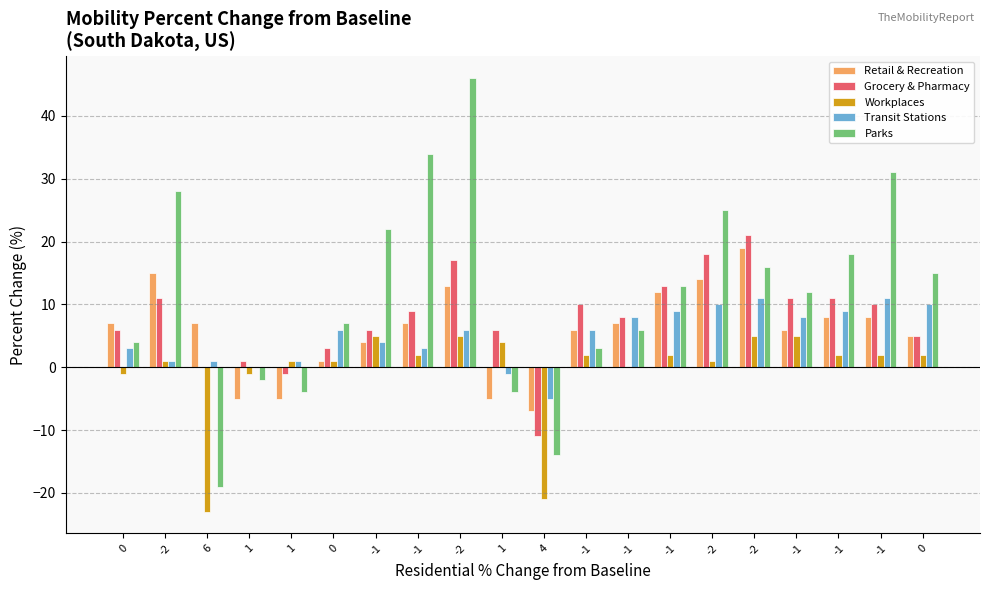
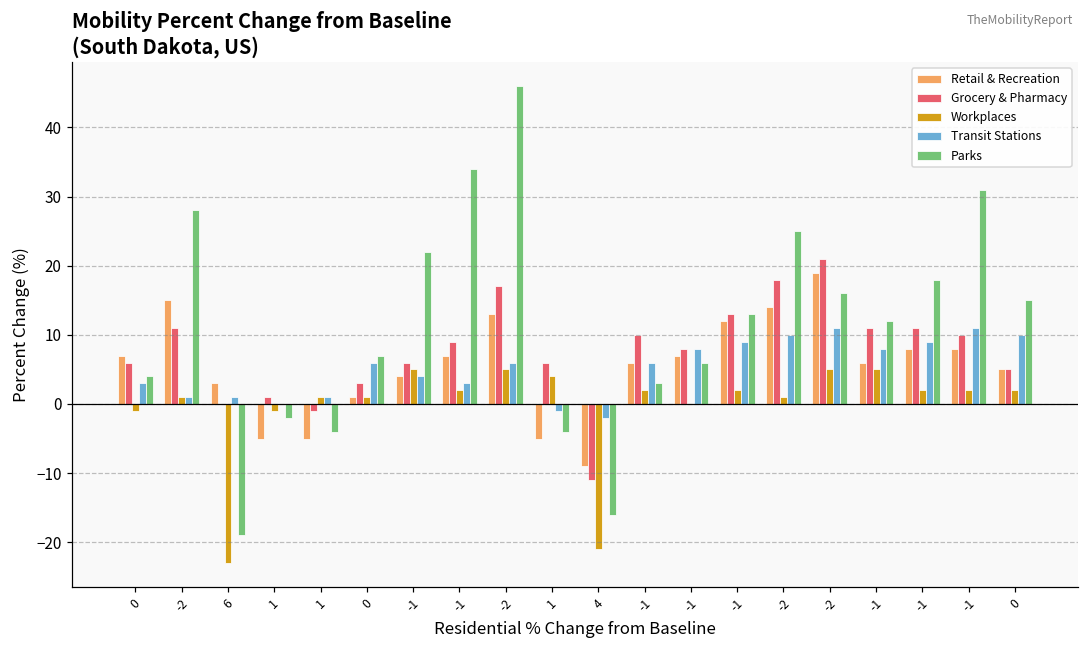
Retail & Recreation, 6: 7 -> 3
Retail & Recreation, 4: -7 -> -9
Transit Stations, 4: -5 -> -2
Parks, 4: -14 -> -16
